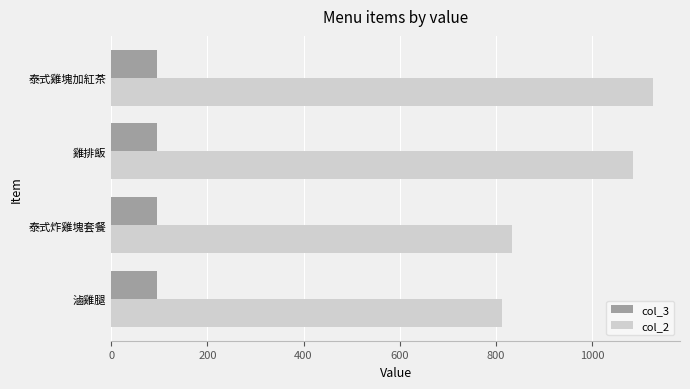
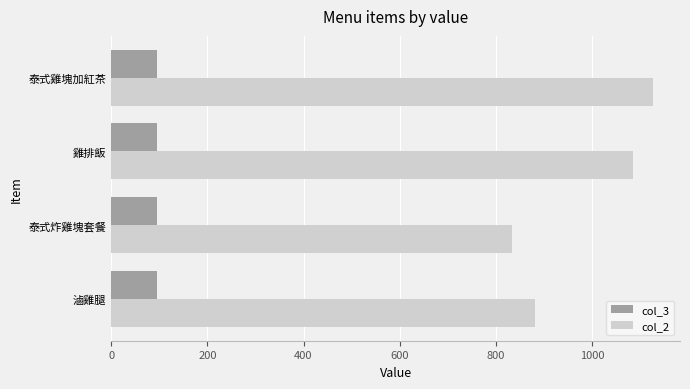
col_2, 滷雞腿: 810 -> 880
